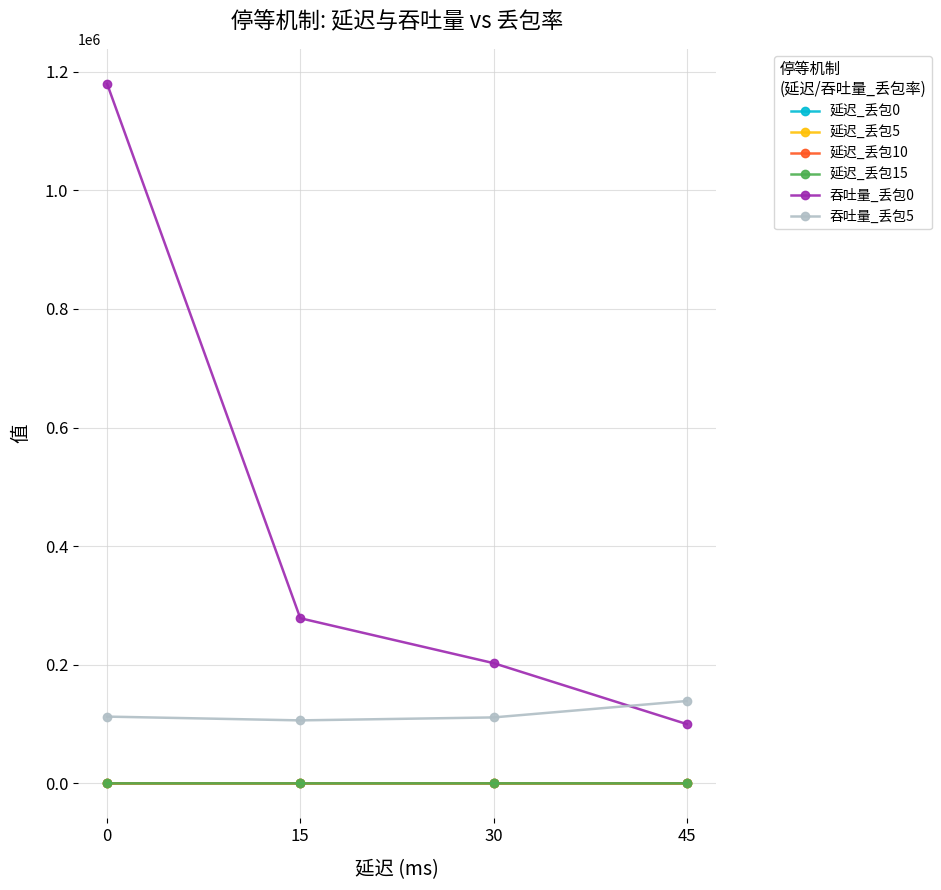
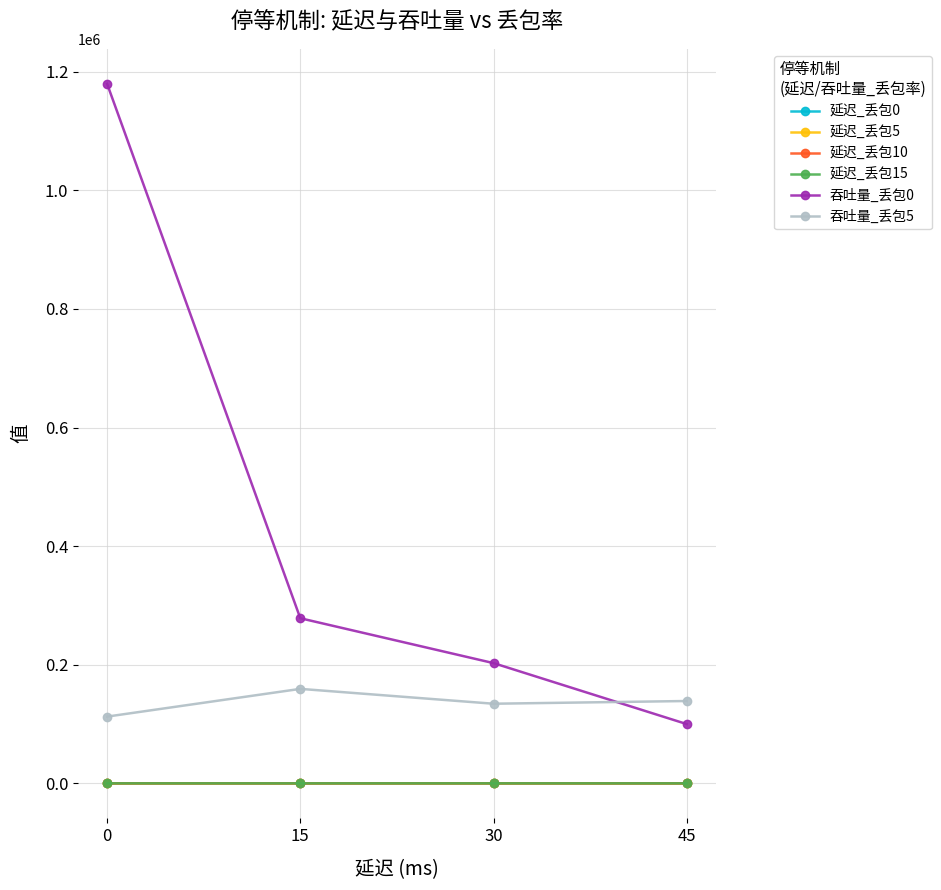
吞吐量_丢包5, 15: 110000 -> 160000
吞吐量_丢包5, 30: 110000 -> 130000
